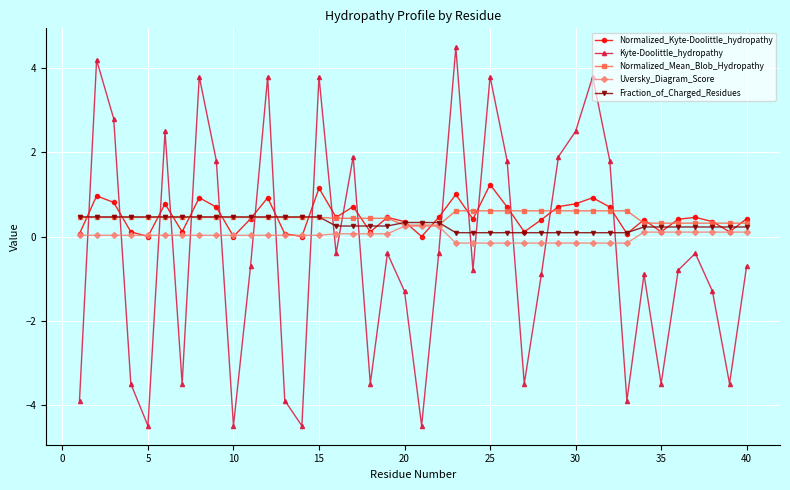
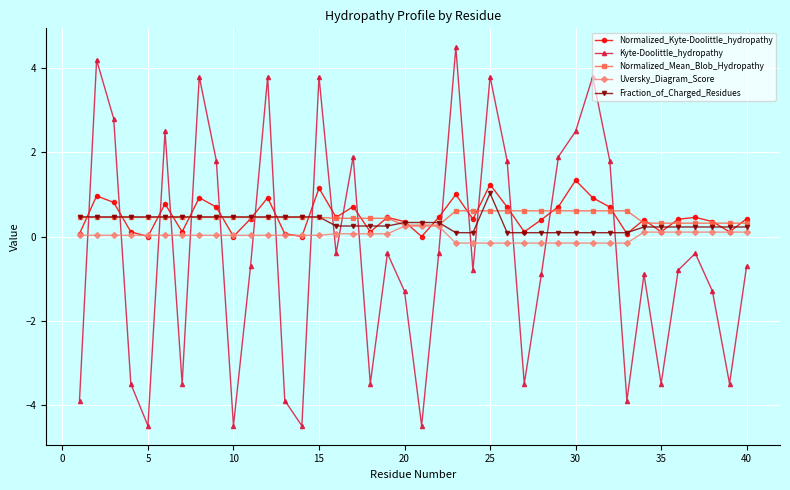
Fraction_of_Charged_Residues, 25: 0.1 -> 1.0
Normalized_Kyte-Doolittle_hydropathy, 30: 0.8 -> 1.3
